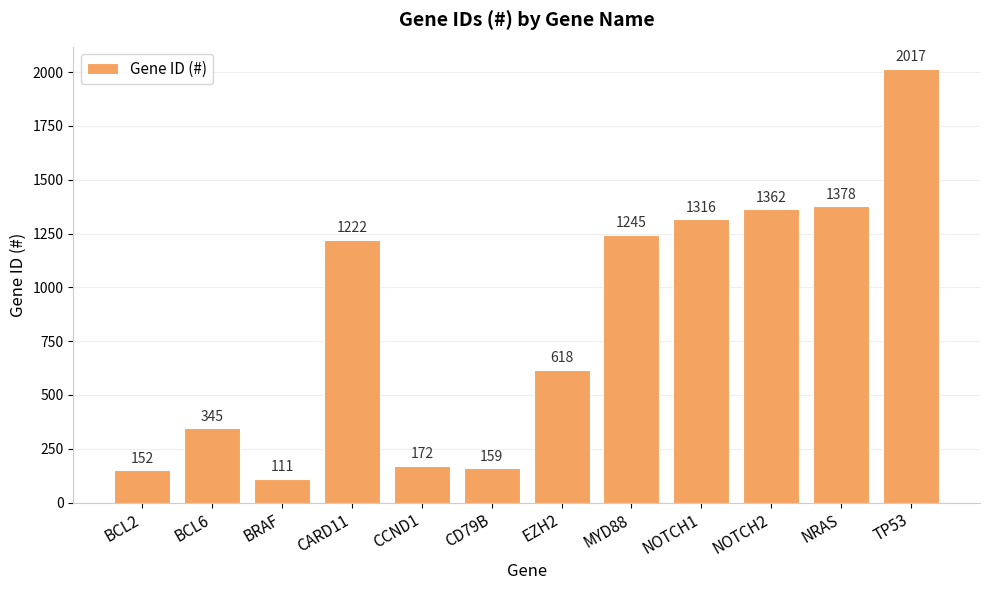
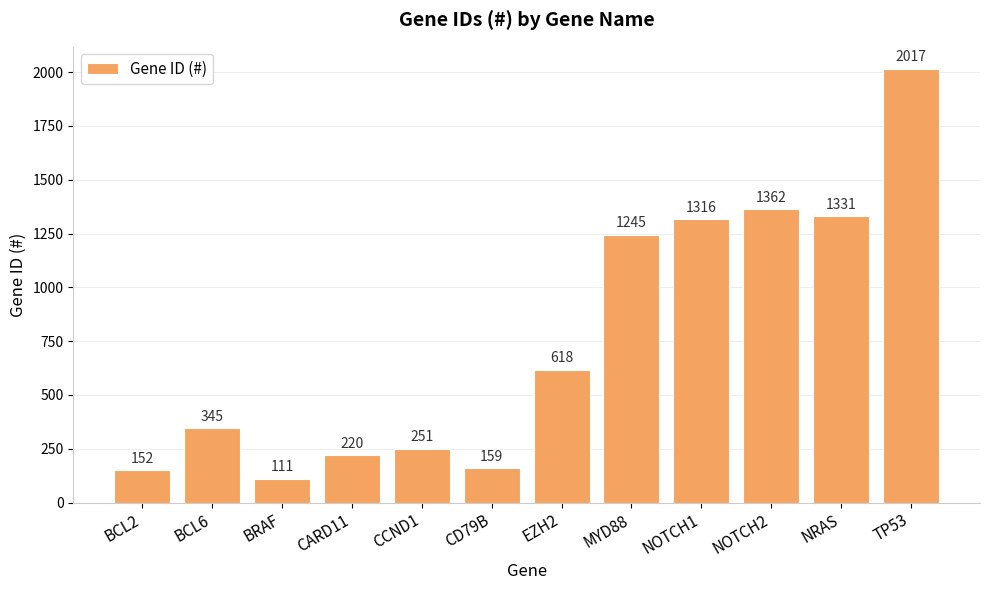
CARD11: 1222 -> 220
CCND1: 172 -> 251
NRAS: 1378 -> 1331
